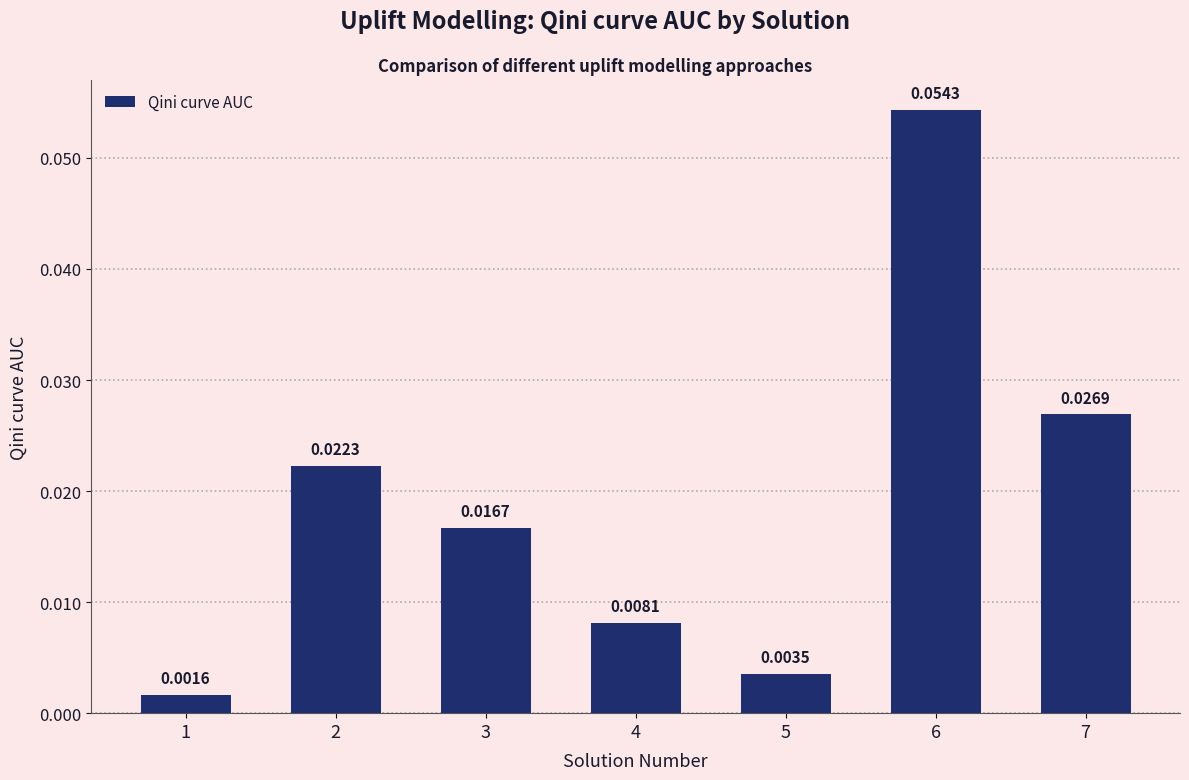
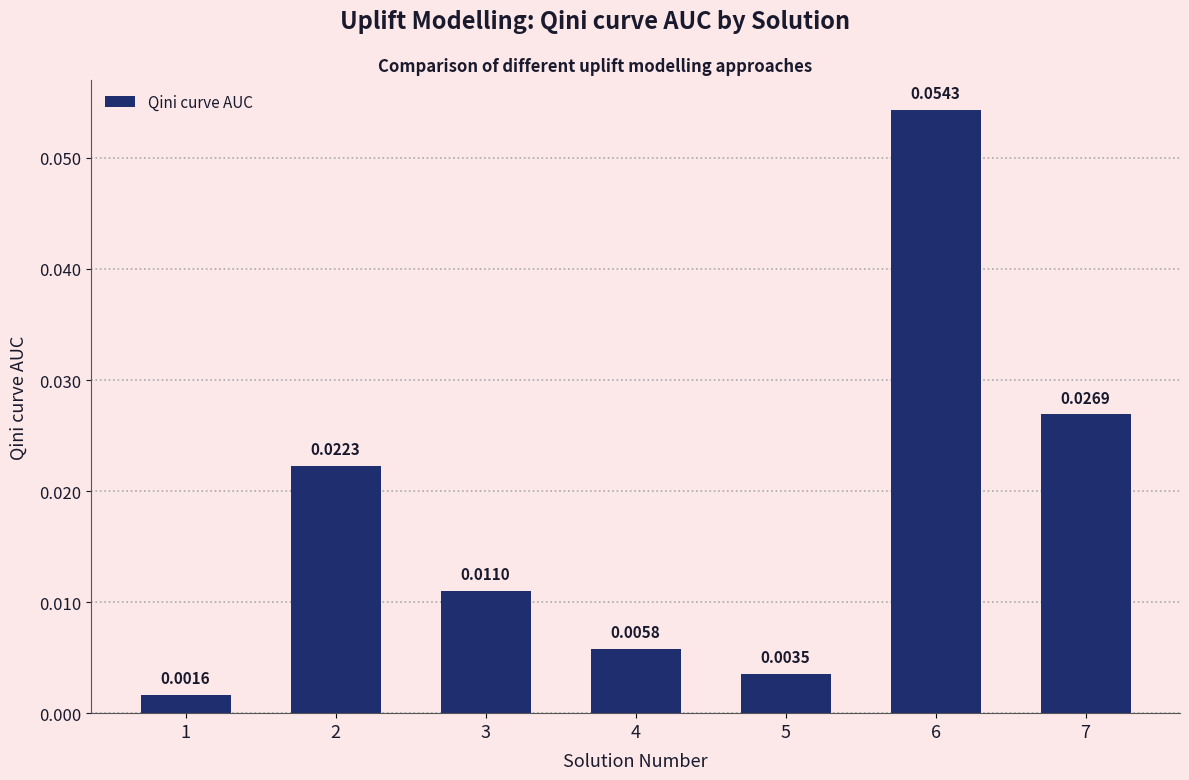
3: 0.0167 -> 0.0110
4: 0.0081 -> 0.0058
